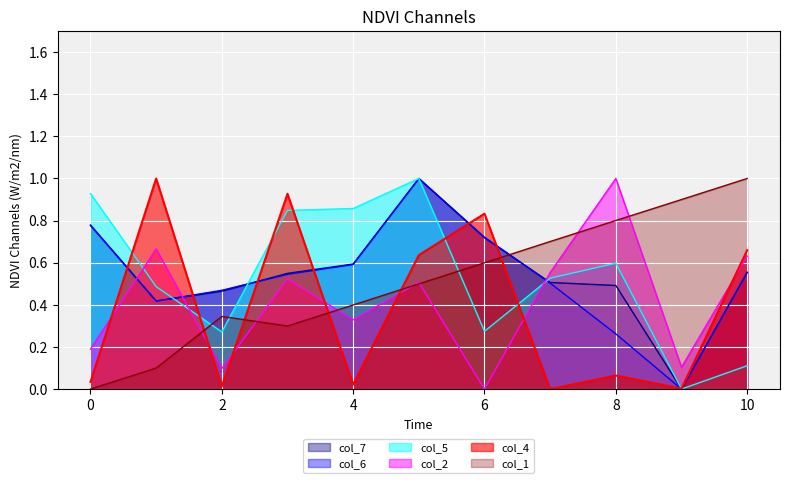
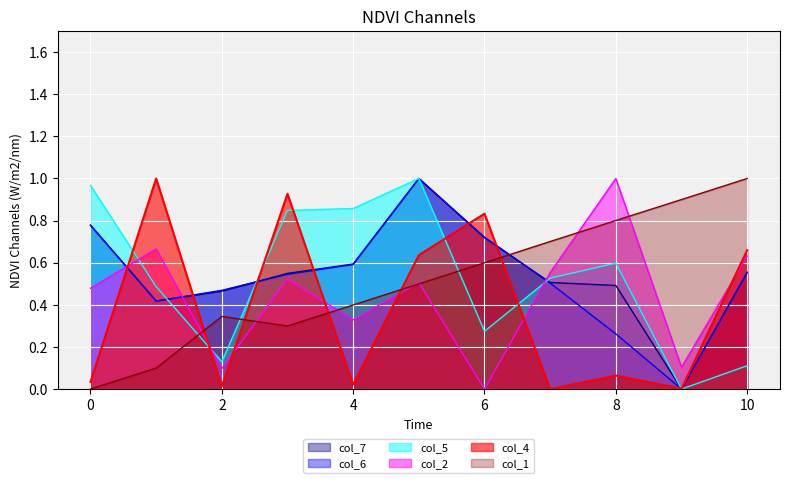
col_5, 0: 0.93 -> 0.97
col_2, 0: 0.19 -> 0.48
col_5, 2: 0.27 -> 0.13
